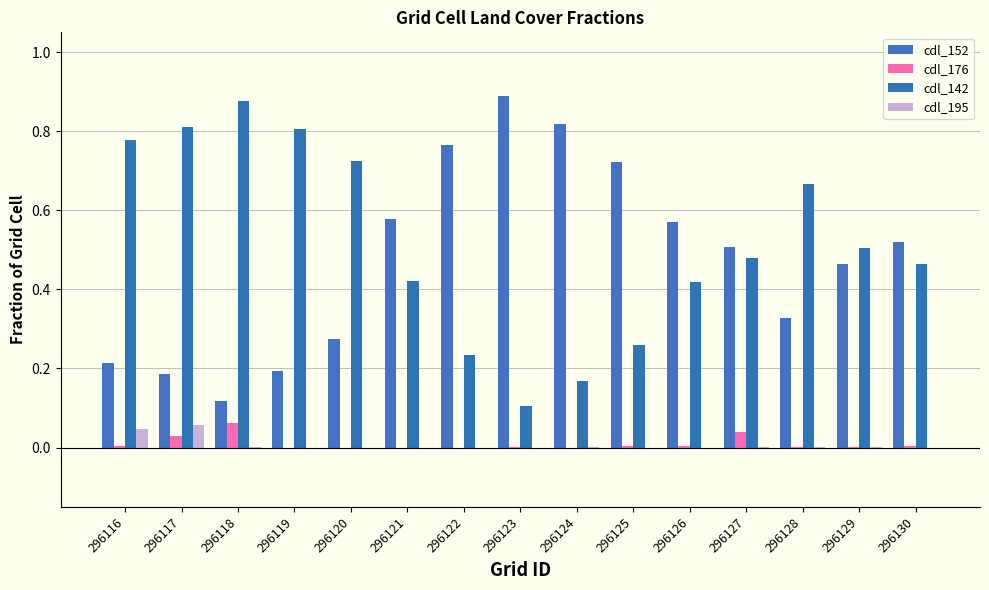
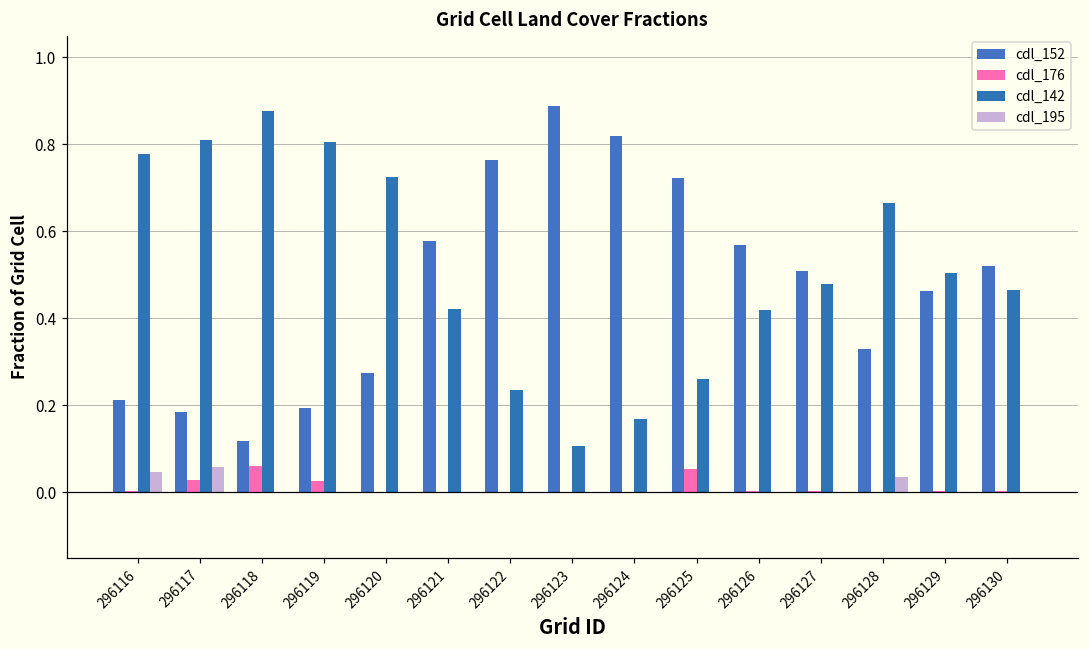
cdl_176, 296119: 0.00 -> 0.03
cdl_176, 296125: 0.00 -> 0.05
cdl_176, 296127: 0.04 -> 0.00
cdl_195, 296128: 0.00 -> 0.04
